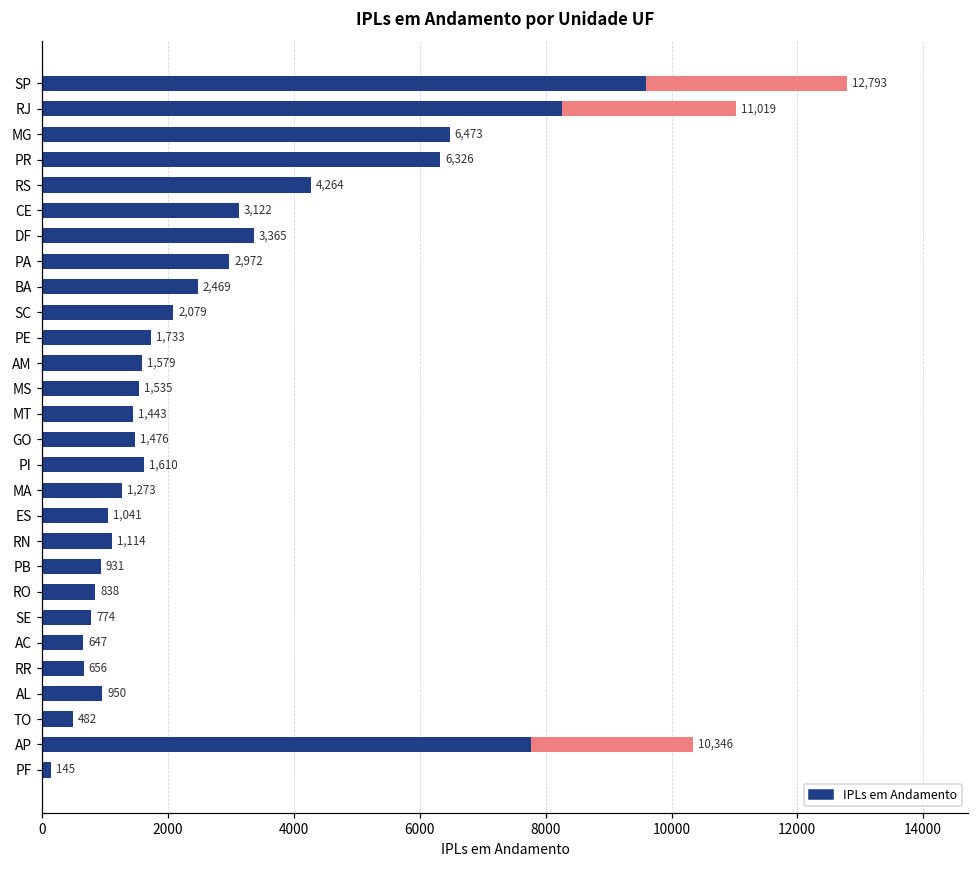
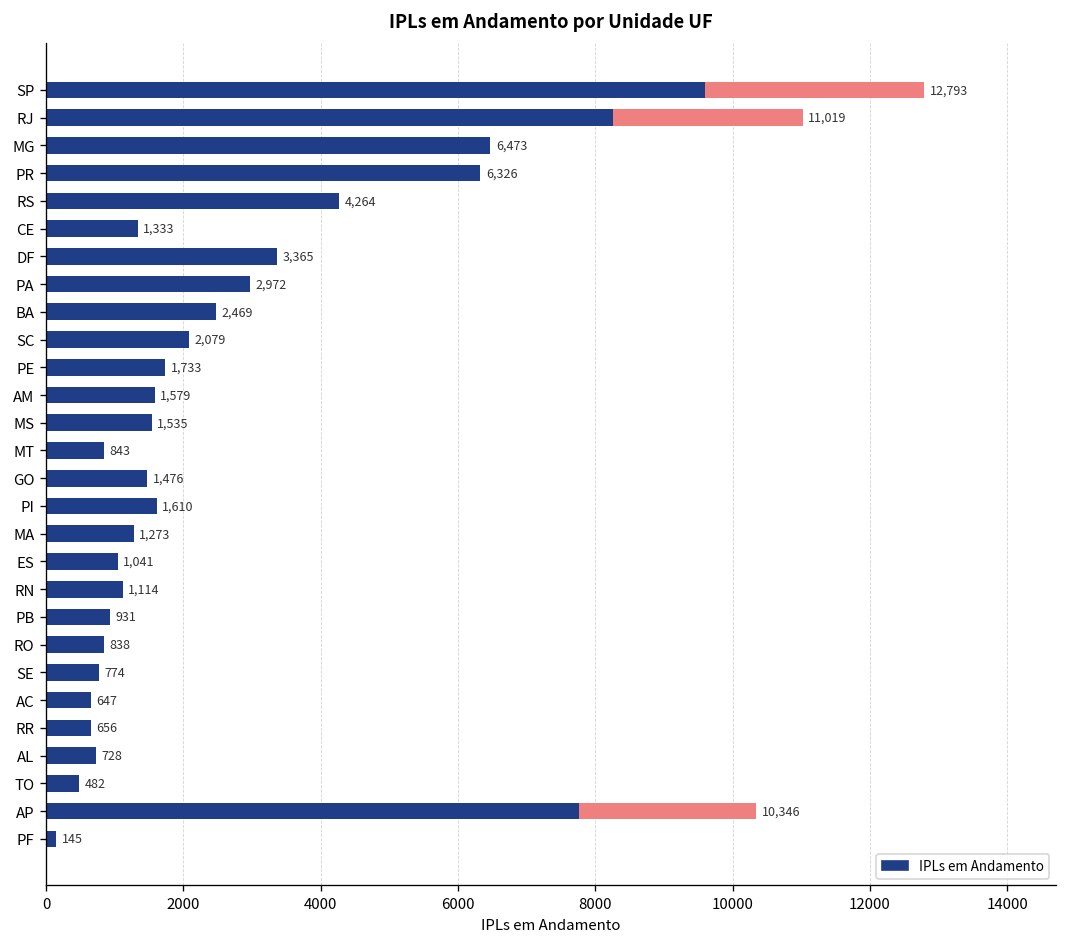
IPLs em Andamento, CE: 3,122 -> 1,333
IPLs em Andamento, MT: 1,443 -> 843
IPLs em Andamento, AL: 950 -> 728
